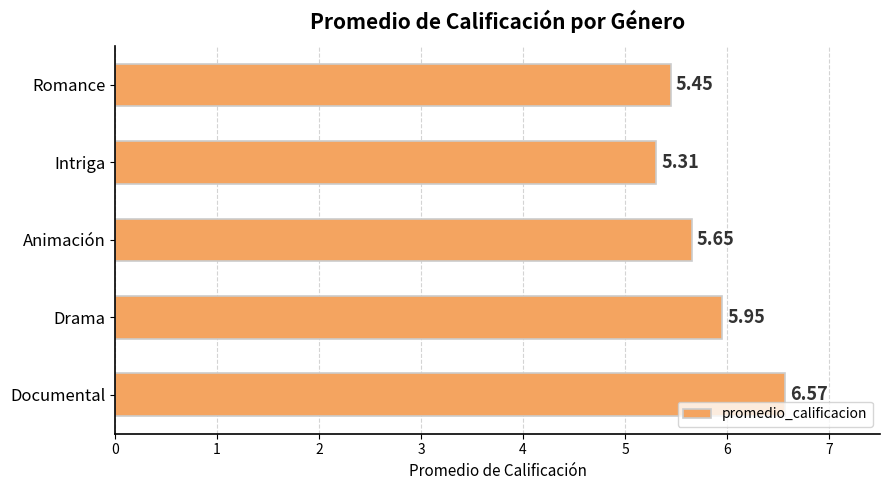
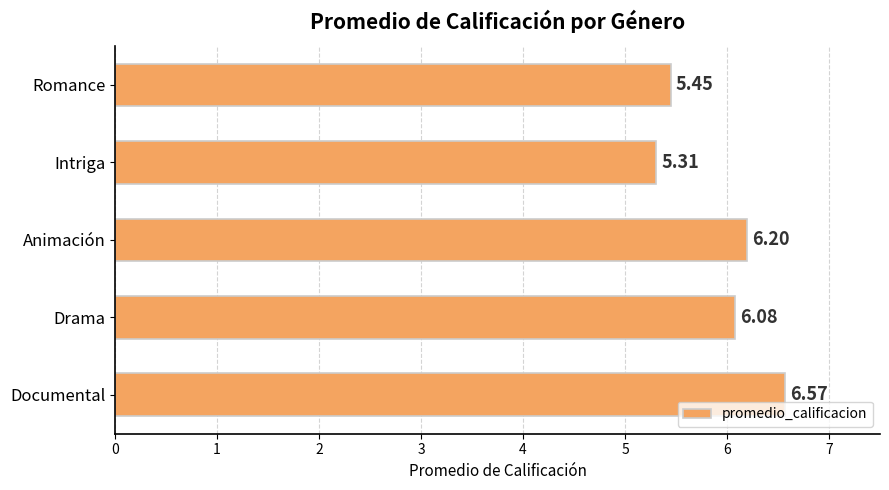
Animación: 5.65 -> 6.20
Drama: 5.95 -> 6.08
